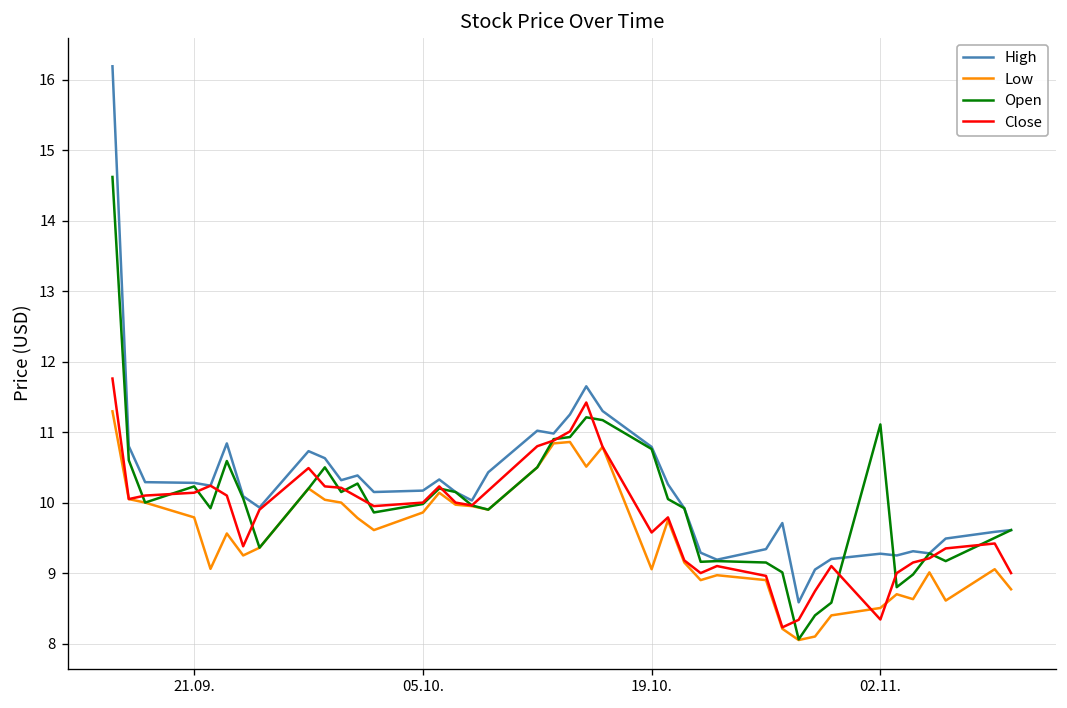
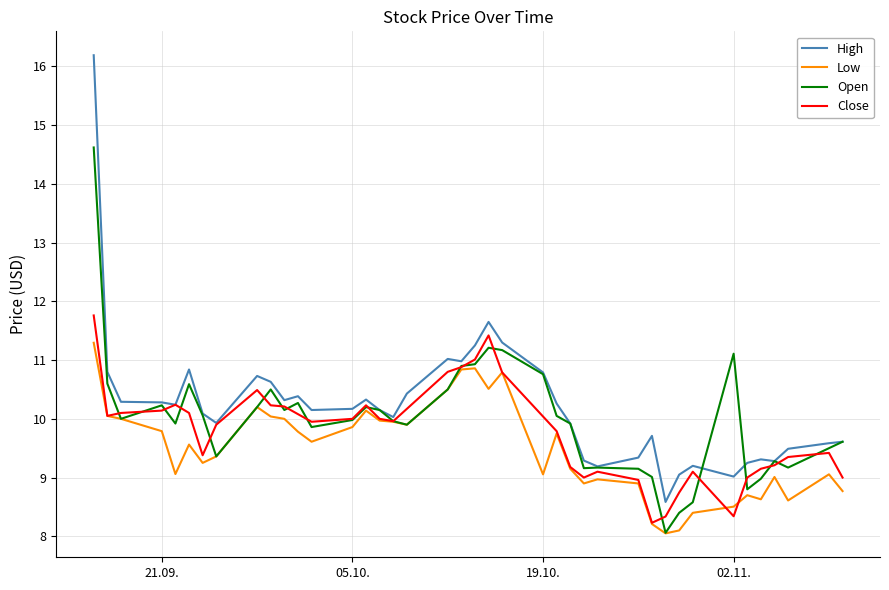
Close, 19.10.: 9.6 -> 10.0
High, 02.11.: 9.3 -> 9.0
